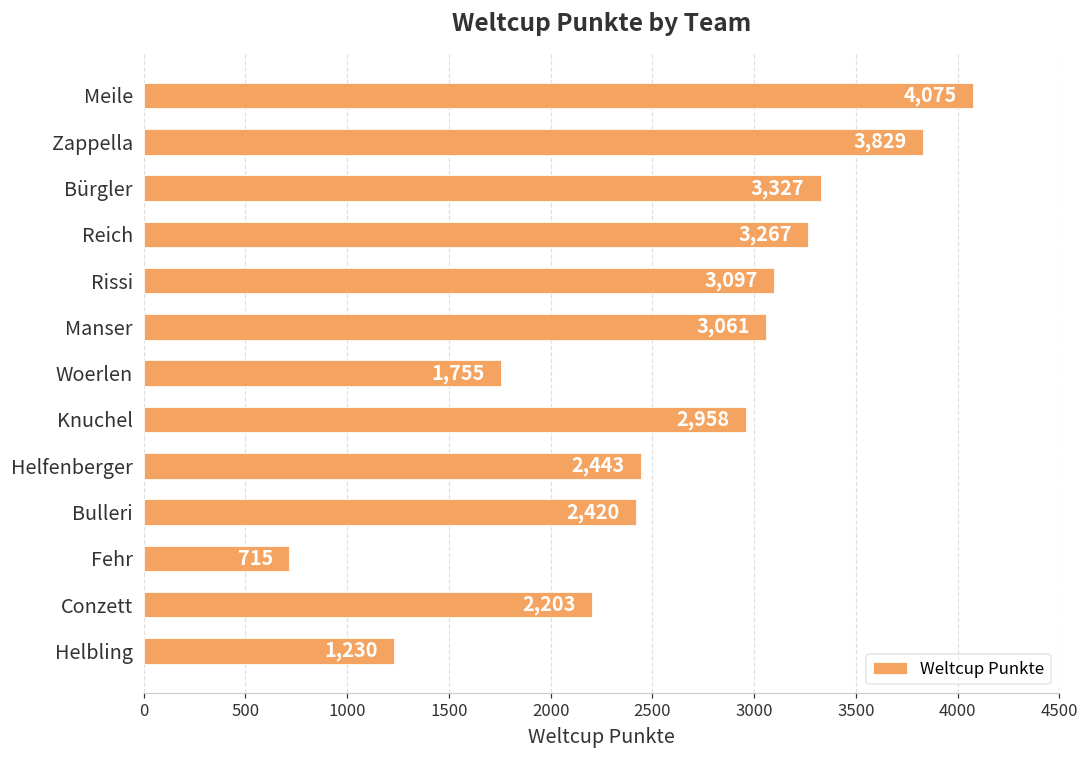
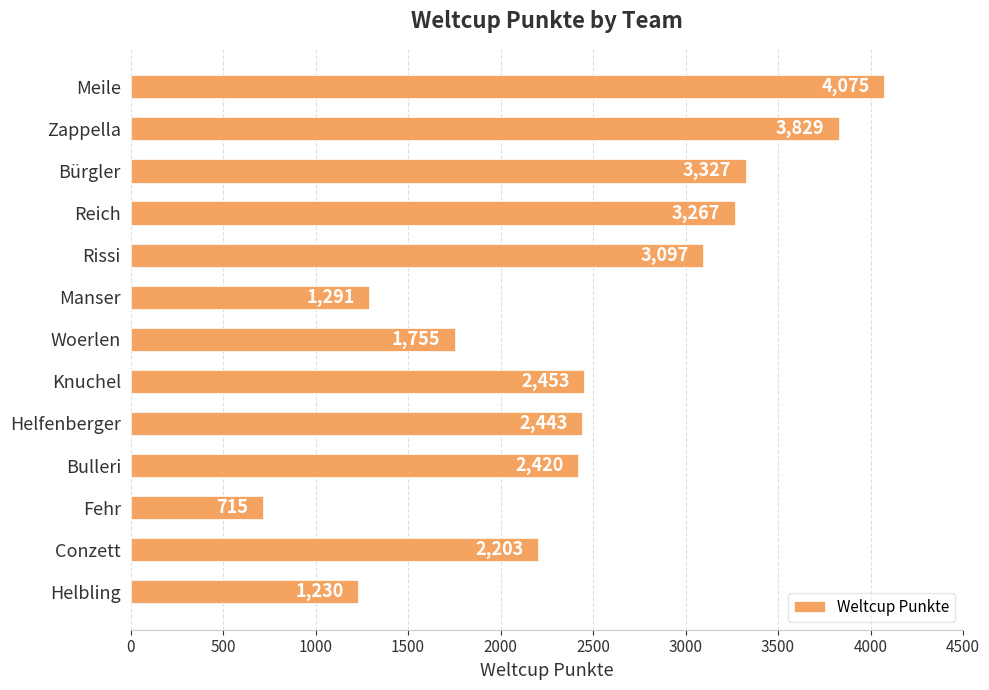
Manser: 3,061 -> 1,291
Knuchel: 2,958 -> 2,453
